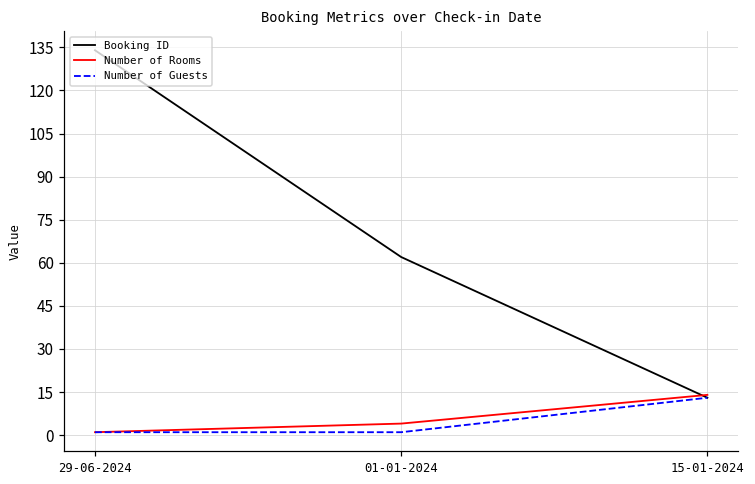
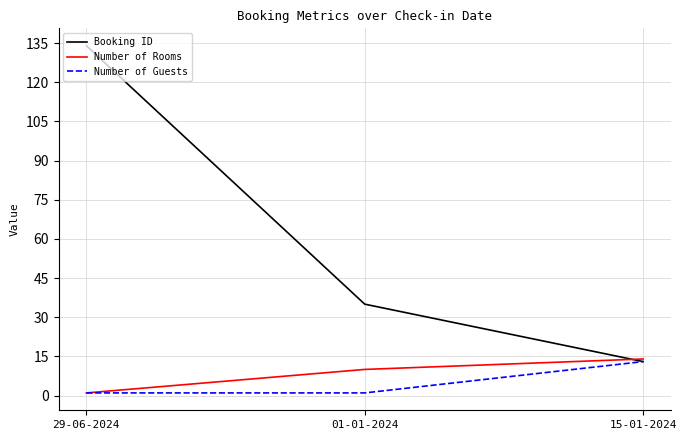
Booking ID, 01-01-2024: 62 -> 35
Number of Rooms, 01-01-2024: 4 -> 10
